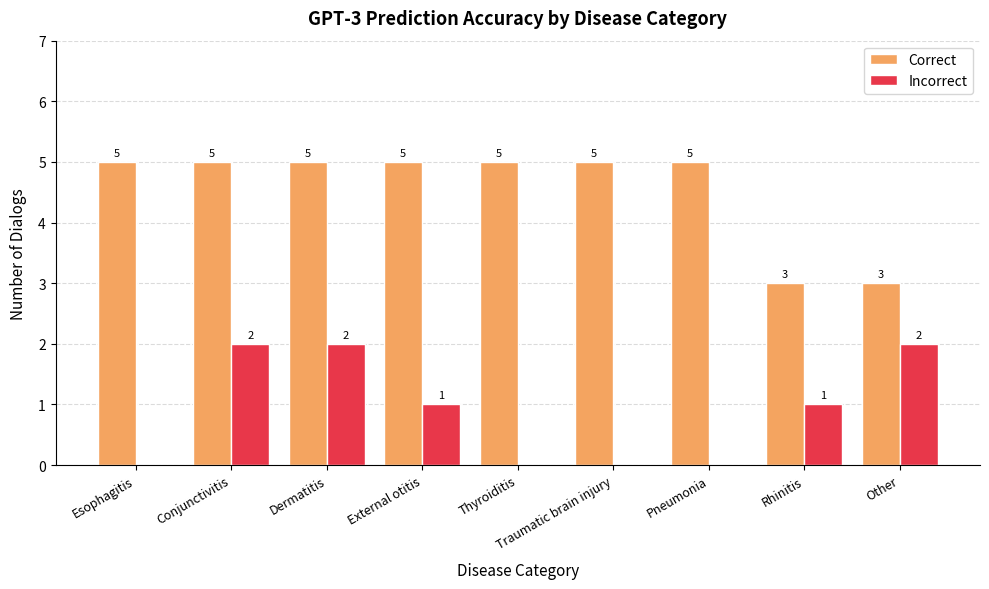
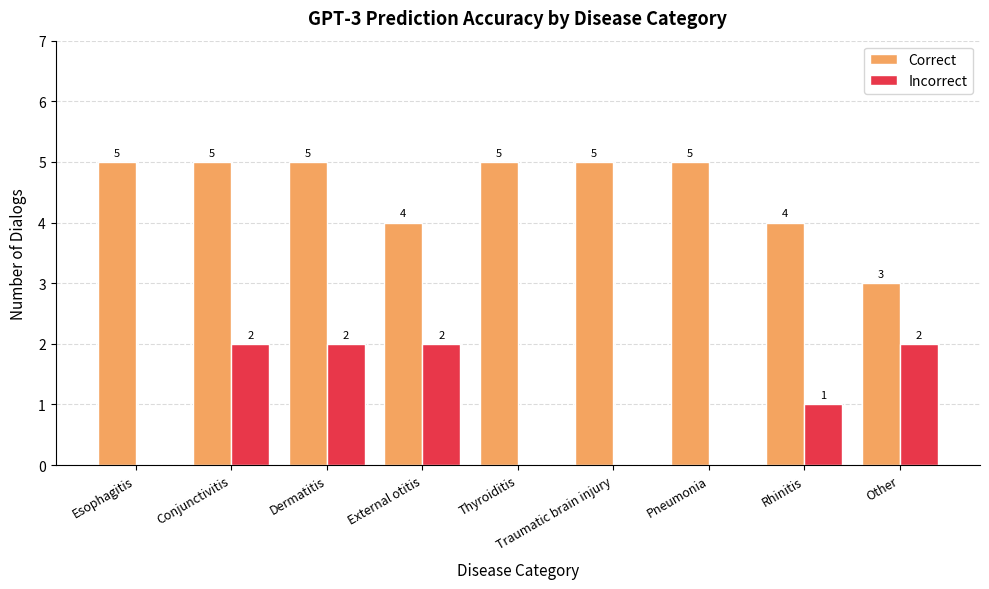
Correct, External otitis: 5 -> 4
Incorrect, External otitis: 1 -> 2
Correct, Rhinitis: 3 -> 4
